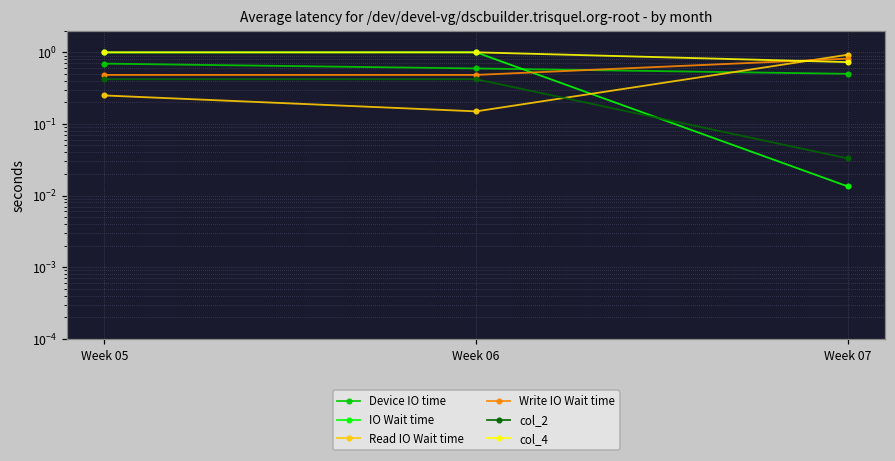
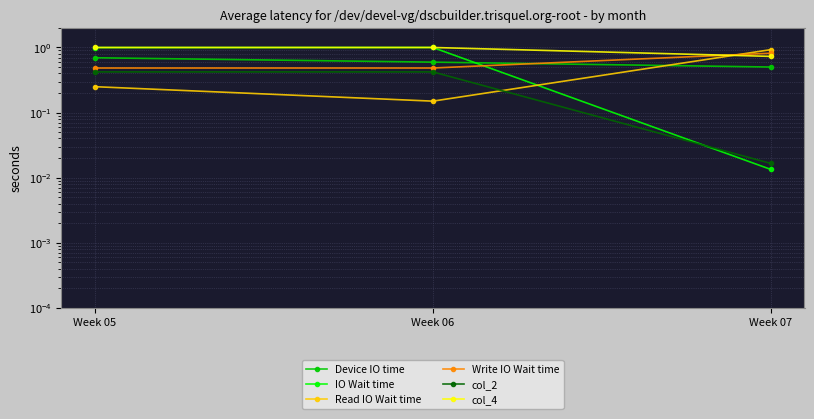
col_2, Week 07: 0.03 -> 0.017
